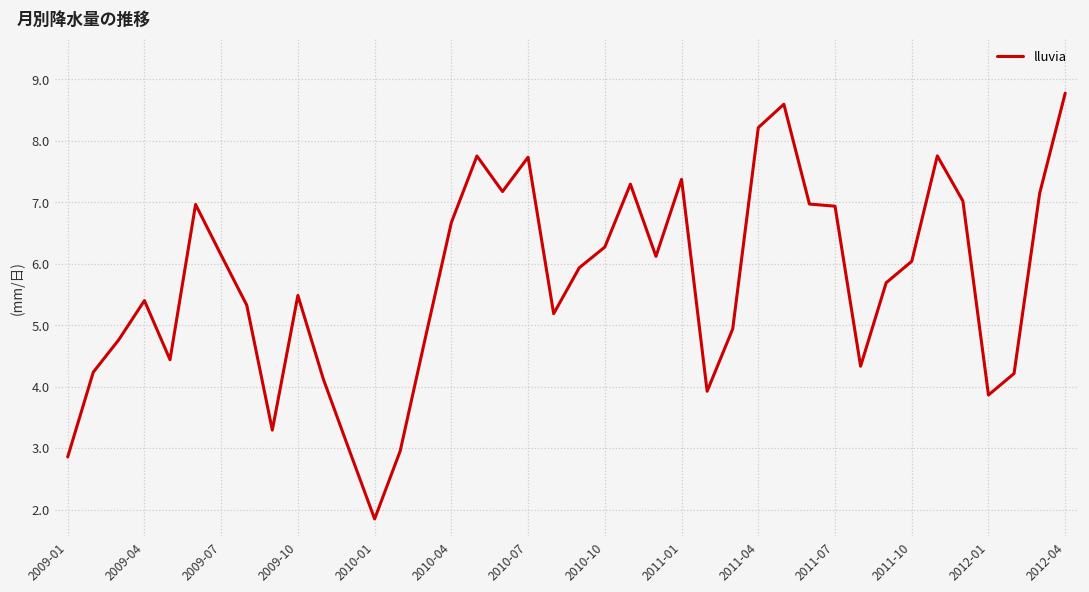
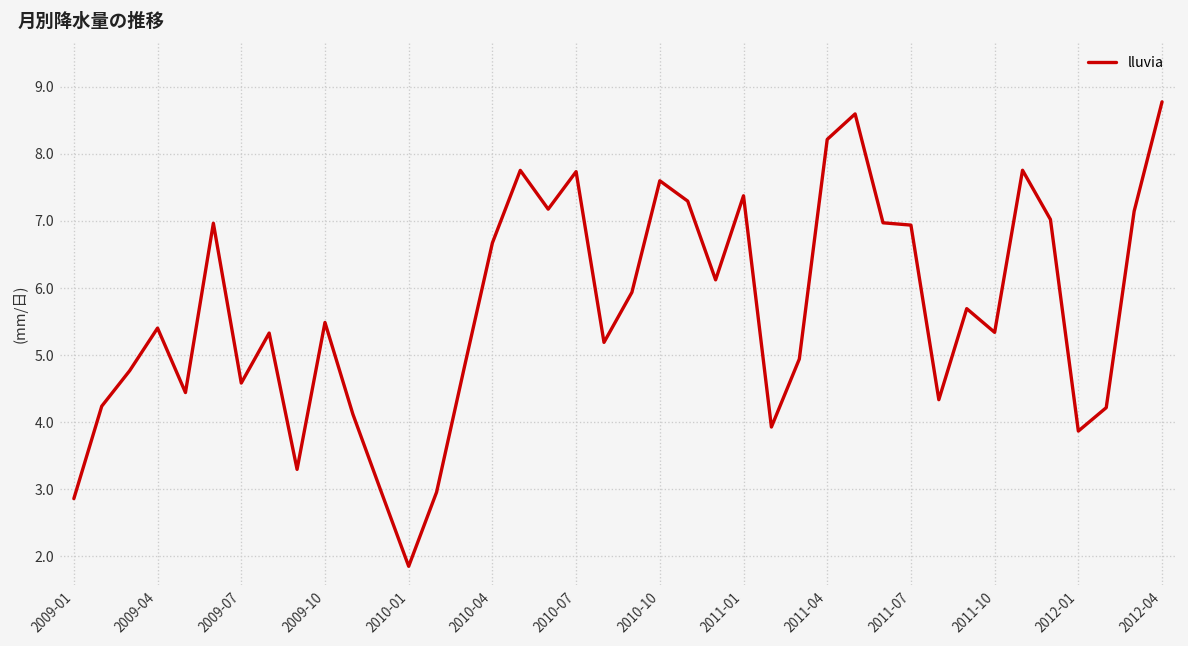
2009-07: 6.1 -> 4.6
2010-10: 6.3 -> 7.6
2011-10: 6.0 -> 5.3
